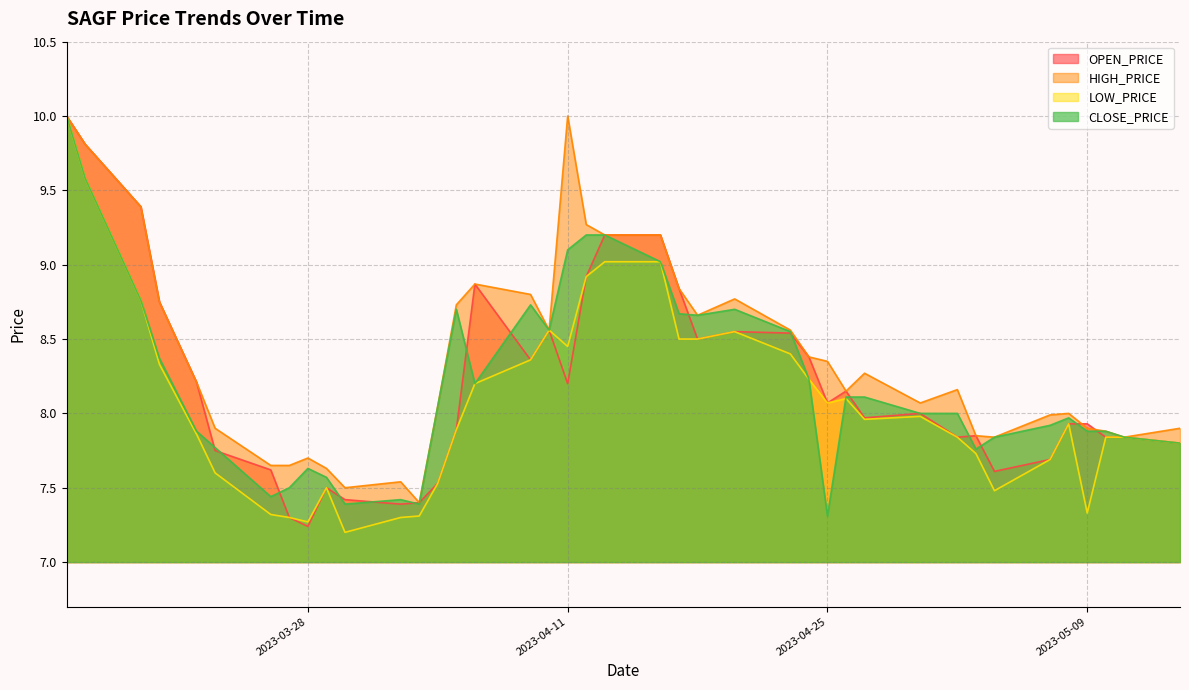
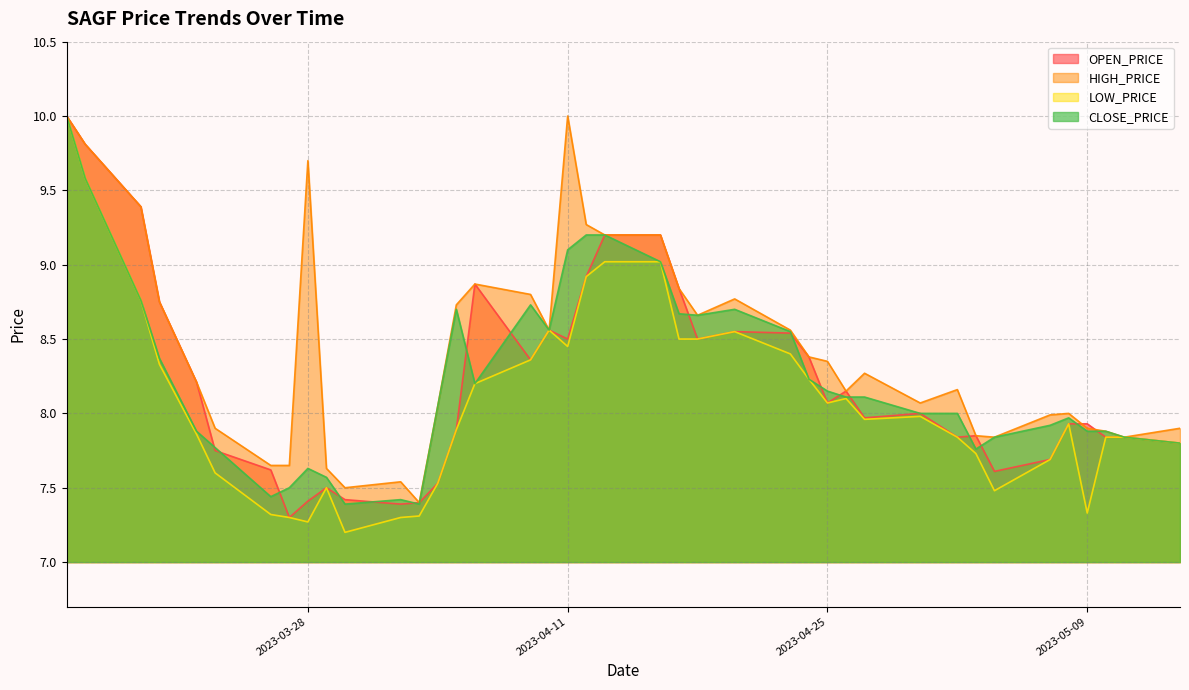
OPEN_PRICE, 2023-03-28: 7.24 -> 7.41
HIGH_PRICE, 2023-03-28: 7.7 -> 9.7
OPEN_PRICE, 2023-04-11: 8.2 -> 8.5
CLOSE_PRICE, 2023-04-25: 7.31 -> 8.15
